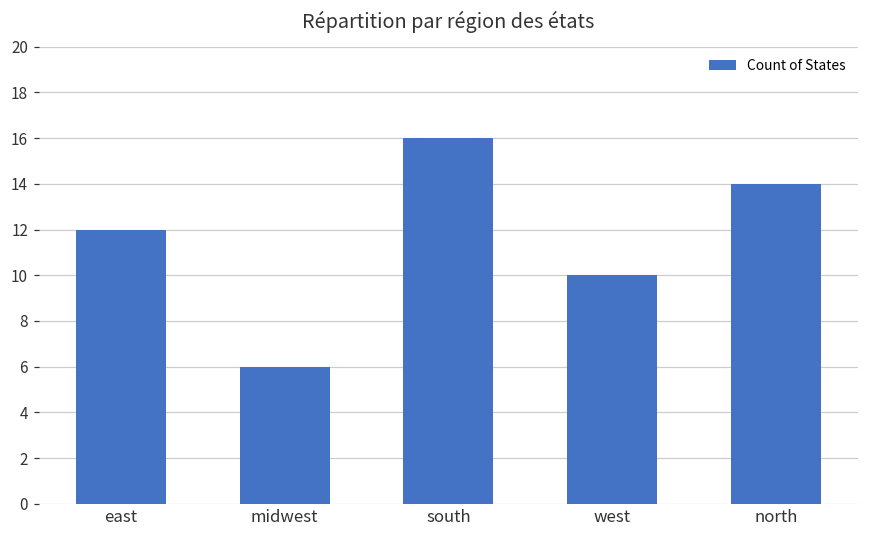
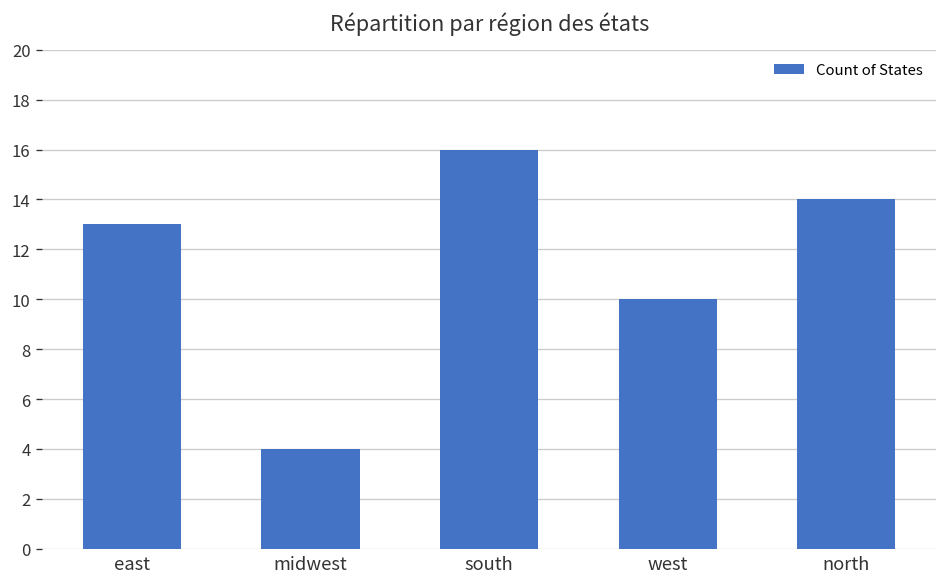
east: 12 -> 13
midwest: 6 -> 4
